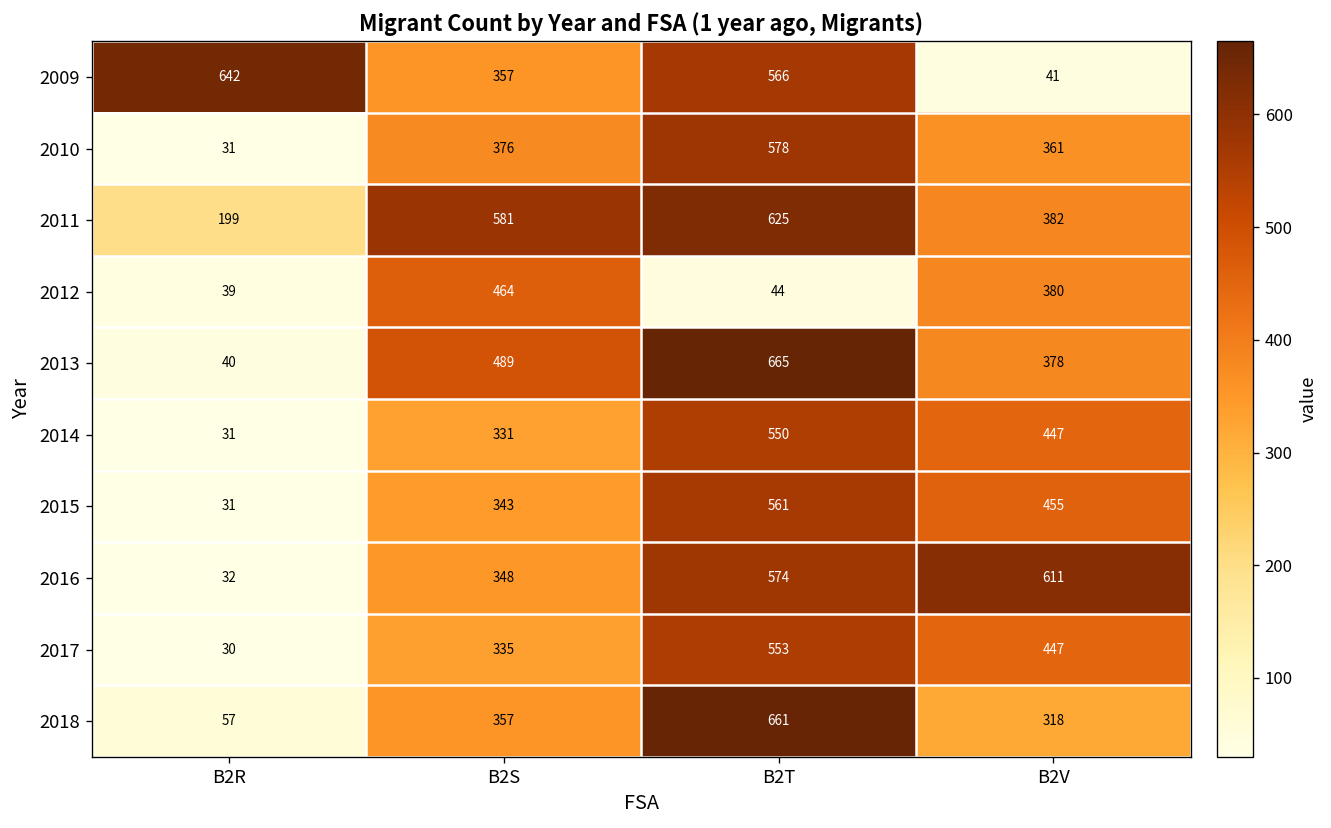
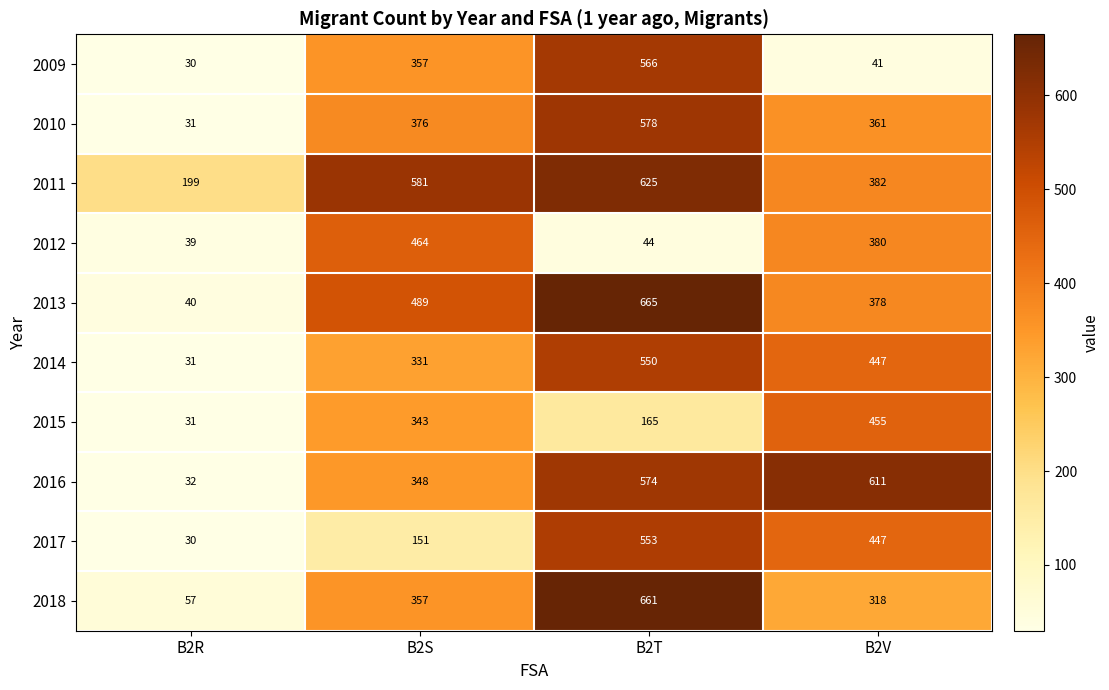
2009, B2R: 642 -> 30
2015, B2T: 561 -> 165
2017, B2S: 335 -> 151
